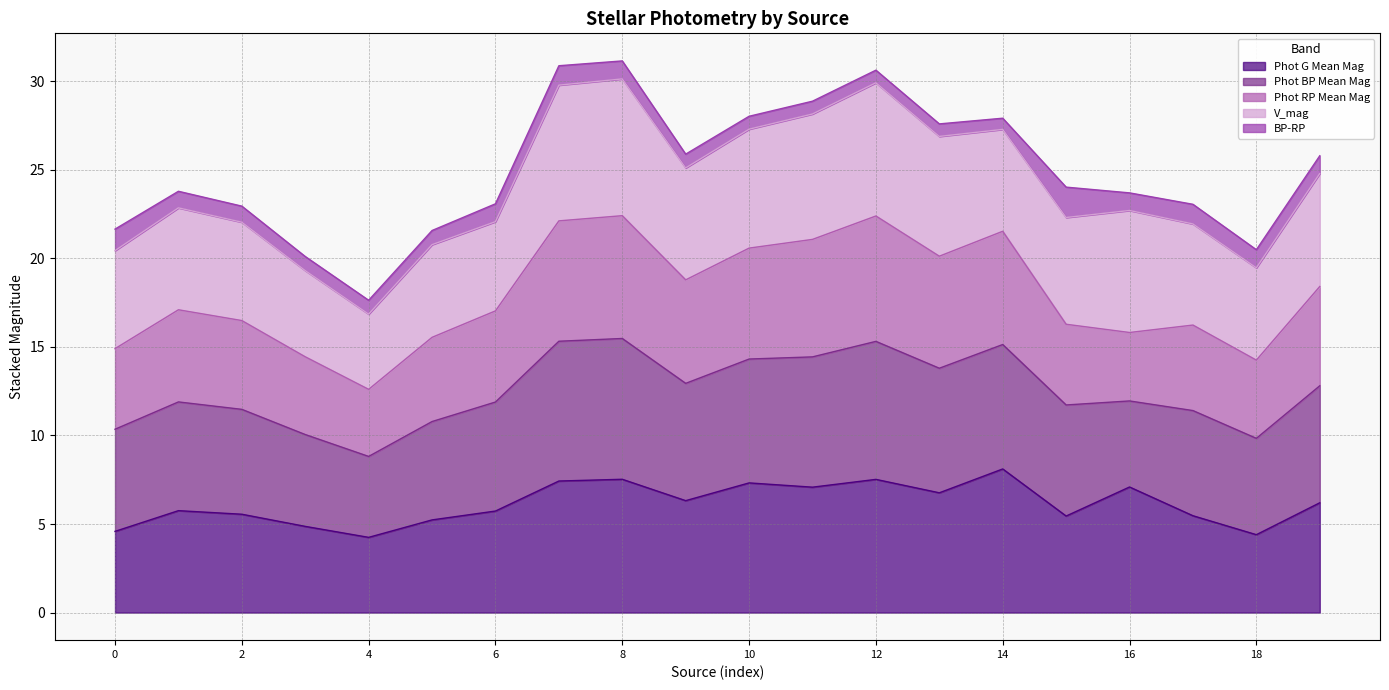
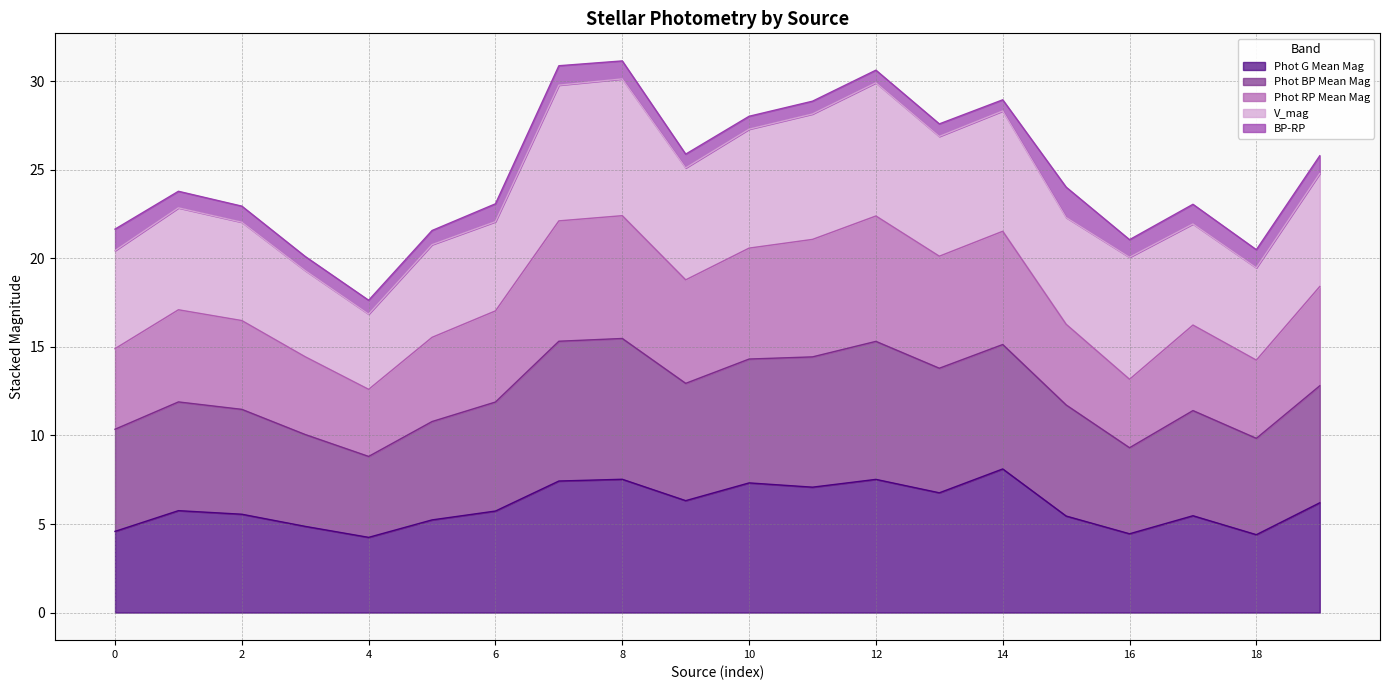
V_mag, 14: 5.8 -> 6.8
Phot G Mean Mag, 16: 7.1 -> 4.4
